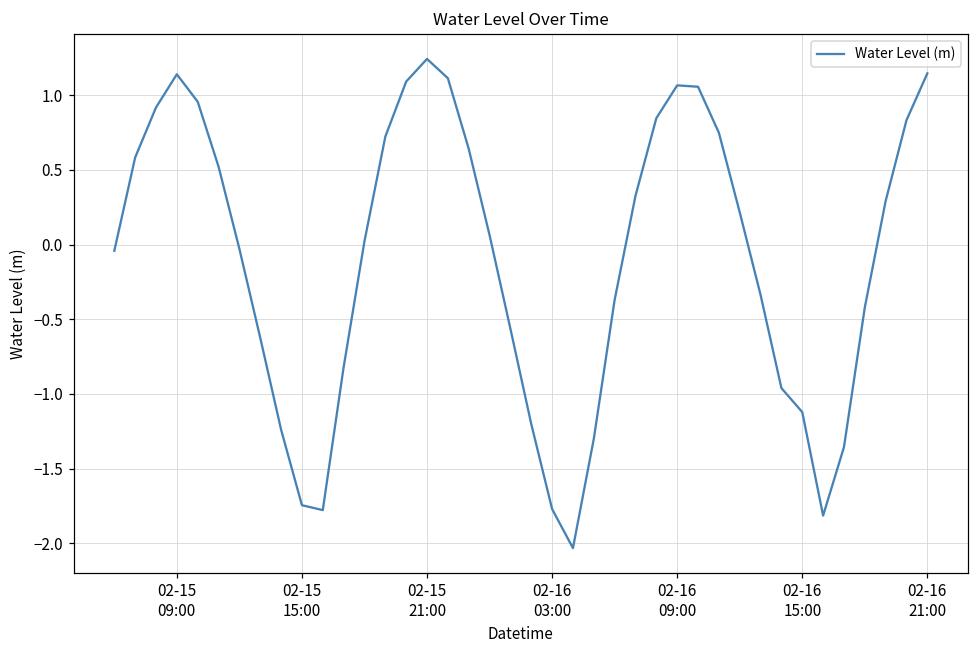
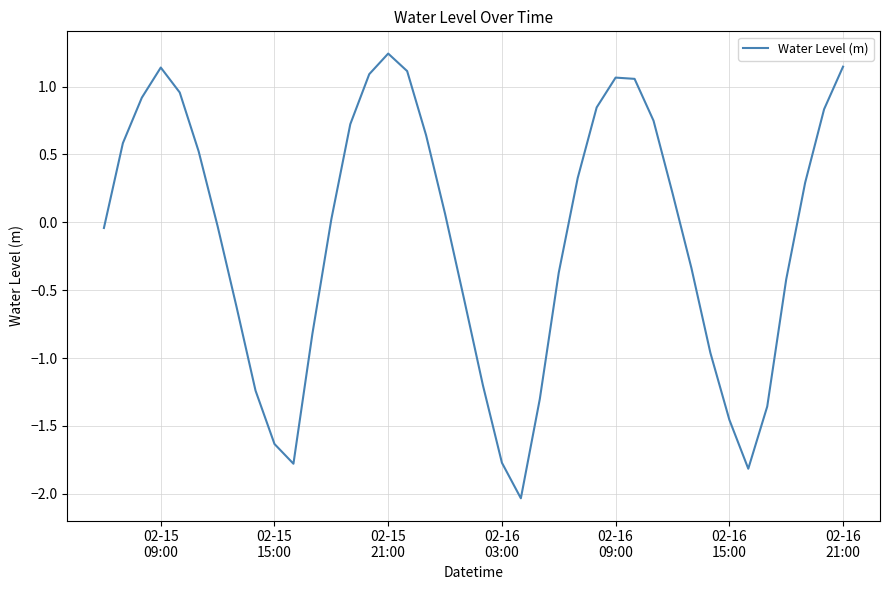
02-15 15:00: -1.75 -> -1.63
02-16 15:00: -1.12 -> -1.45
